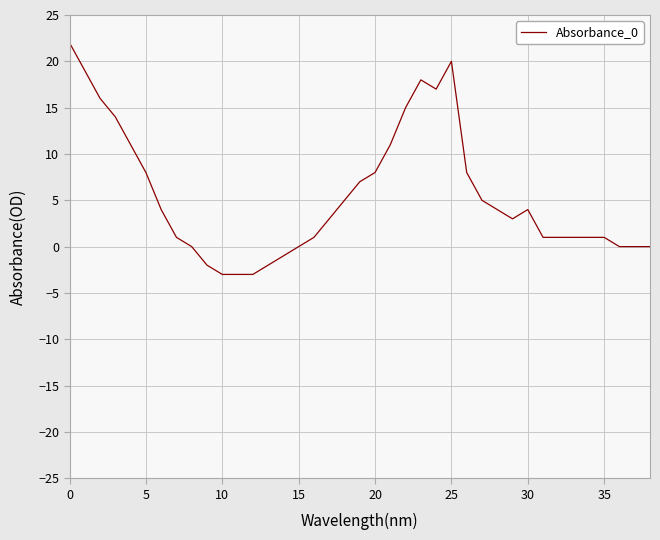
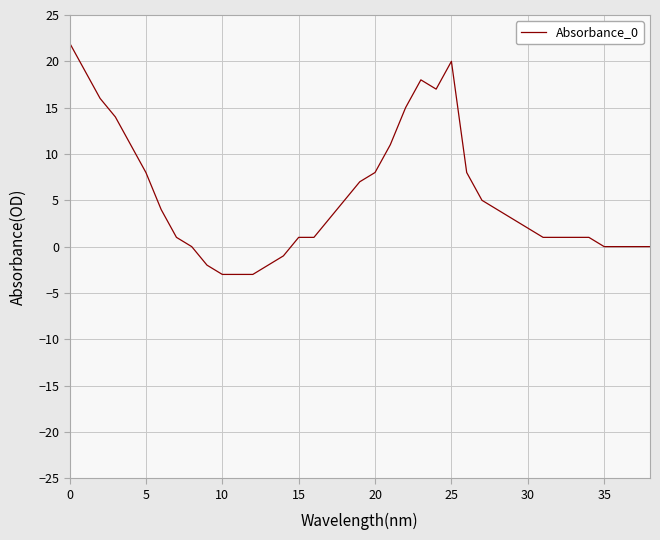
15: 0 -> 1
30: 4 -> 2
35: 1 -> 0
